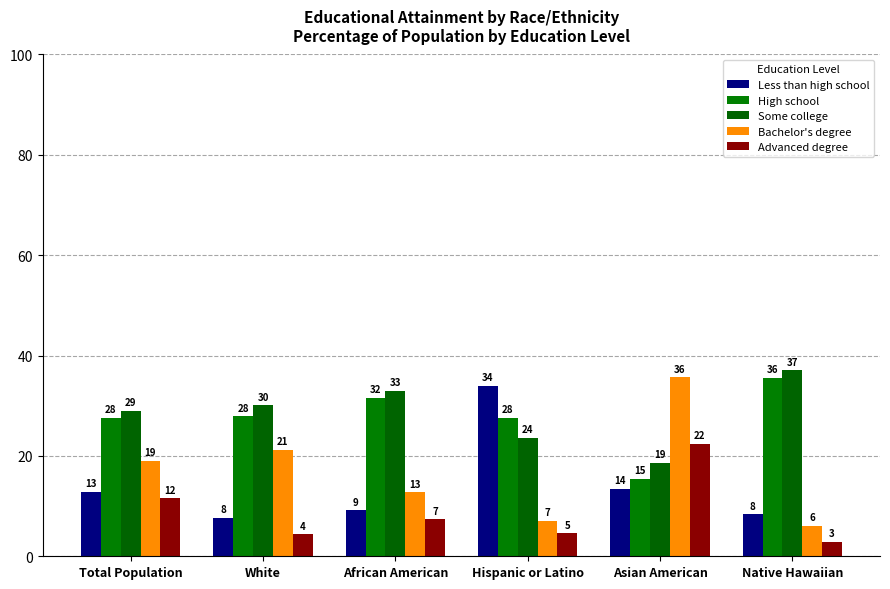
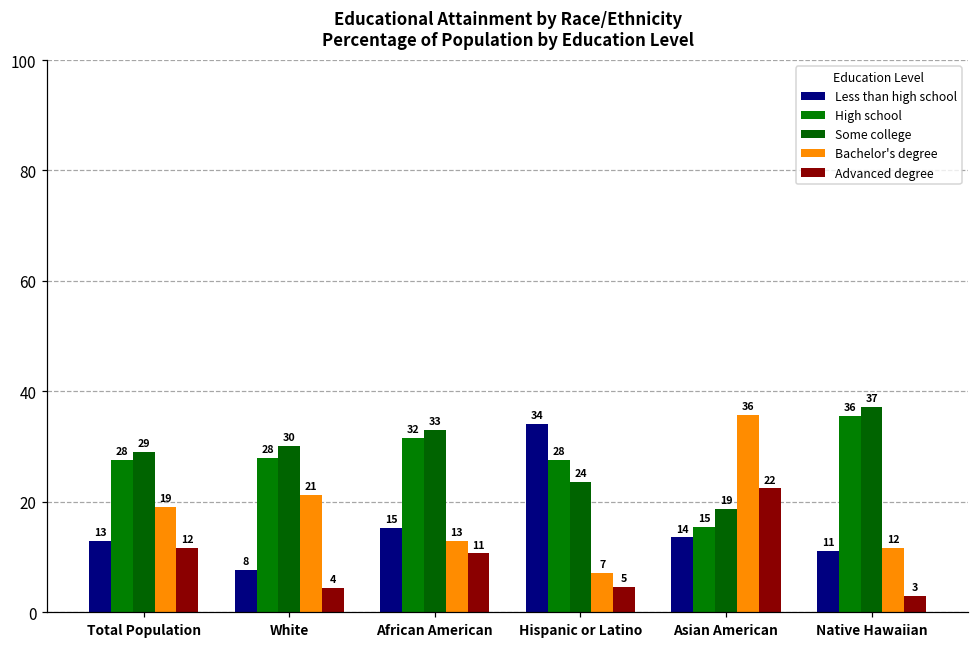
Less than high school, African American: 9 -> 15
Advanced degree, African American: 7 -> 11
Less than high school, Native Hawaiian: 8 -> 11
Bachelor's degree, Native Hawaiian: 6 -> 12
